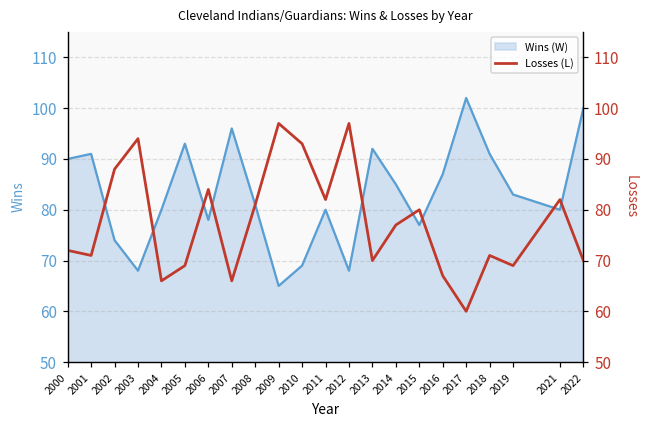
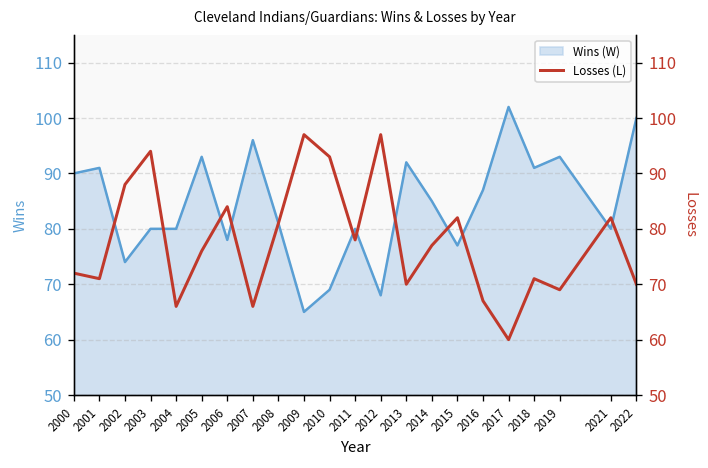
Wins (W), 2003: 68 -> 80
Wins (W), 2019: 83 -> 93
Losses (L), 2005: 69 -> 76
Losses (L), 2011: 82 -> 78
Losses (L), 2015: 80 -> 82
